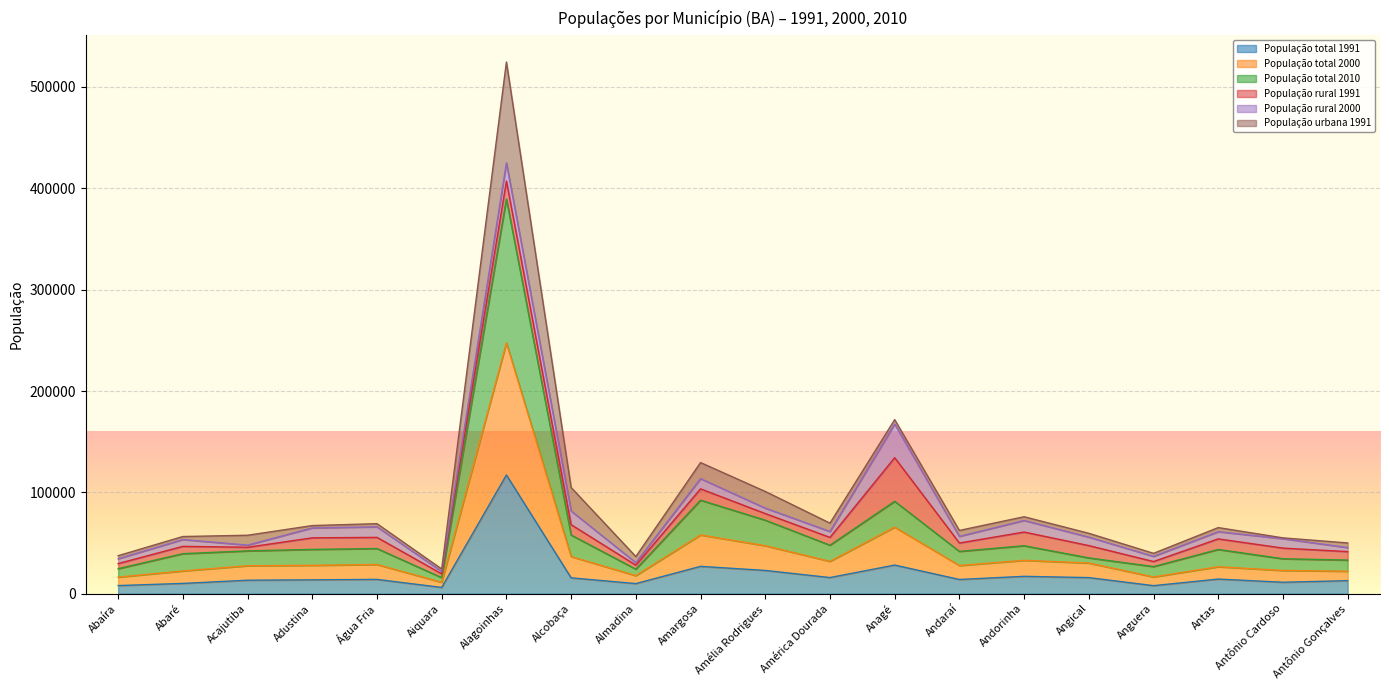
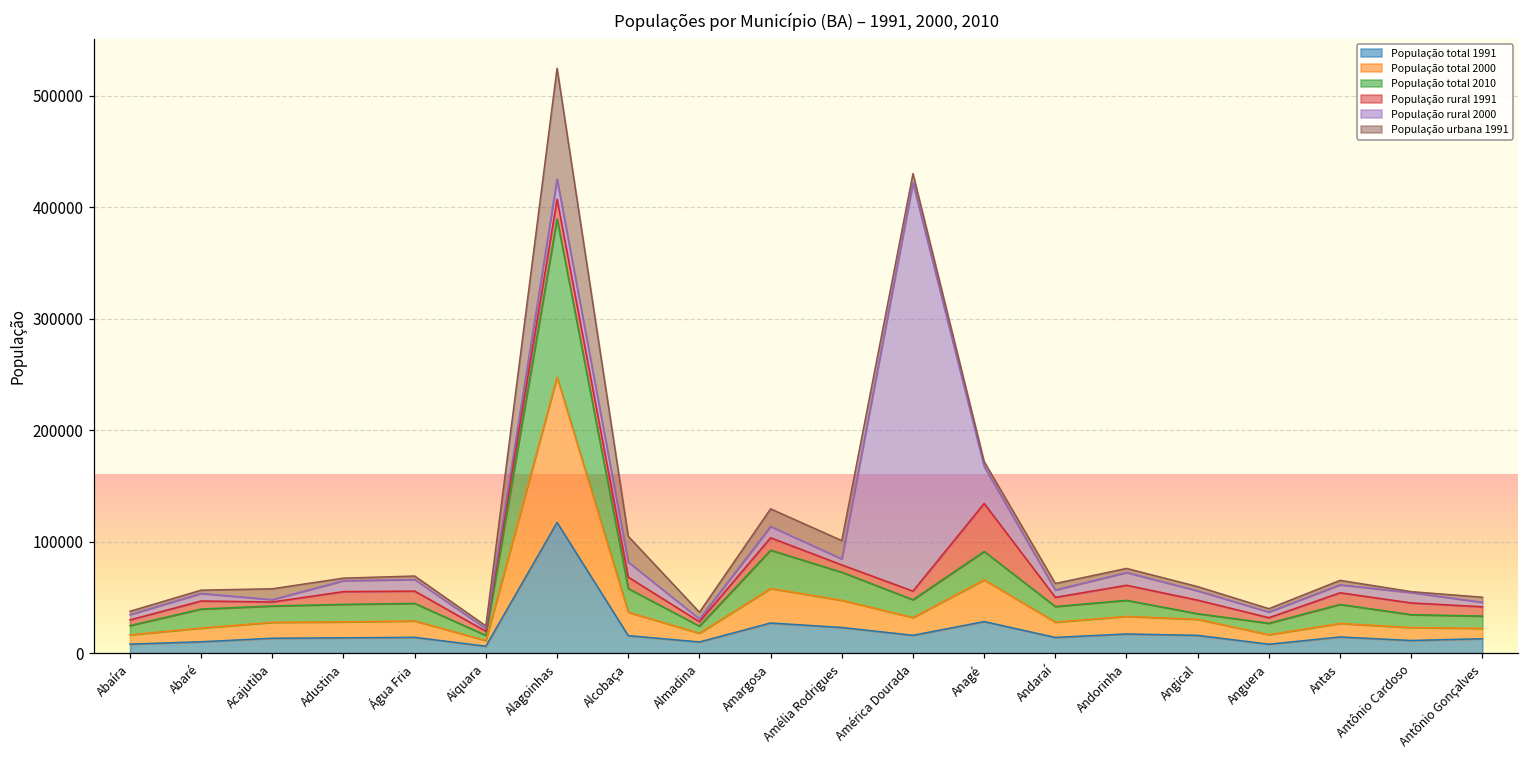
População rural 2000, América Dourada: 6000 -> 366000
